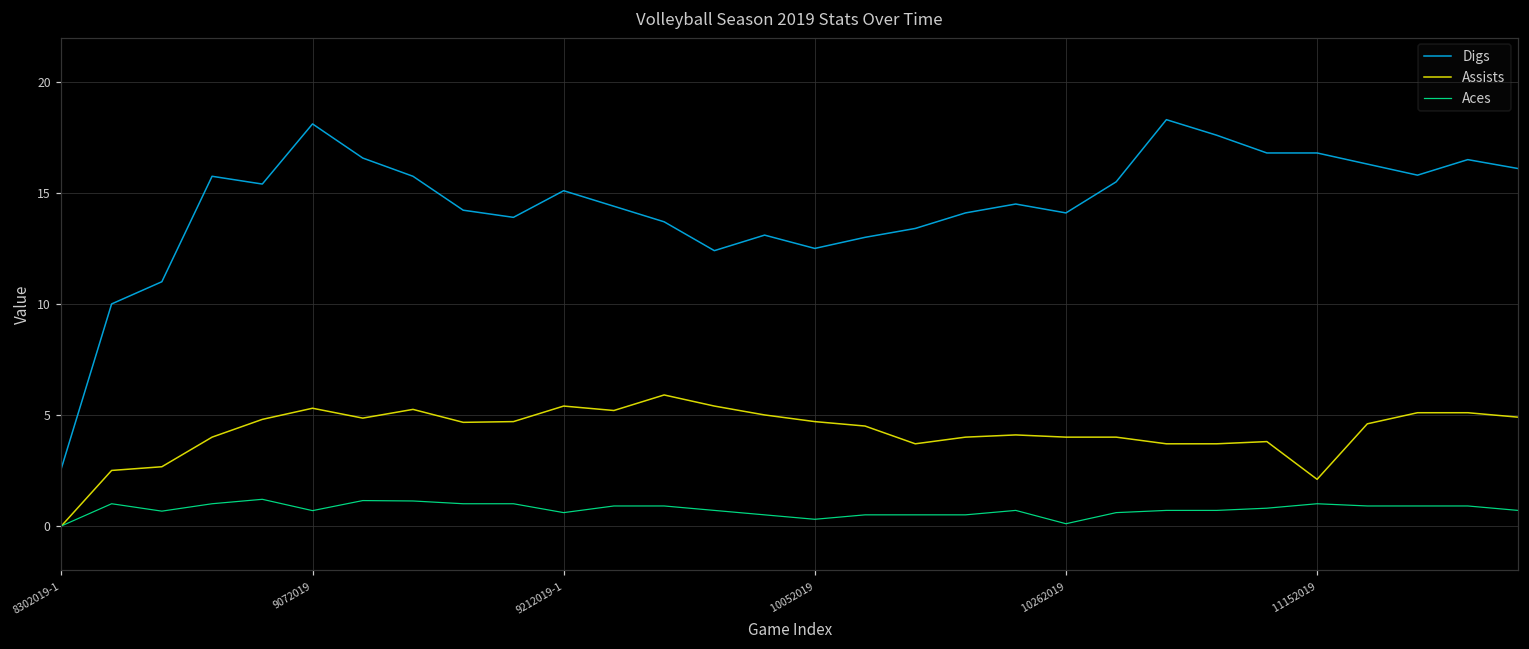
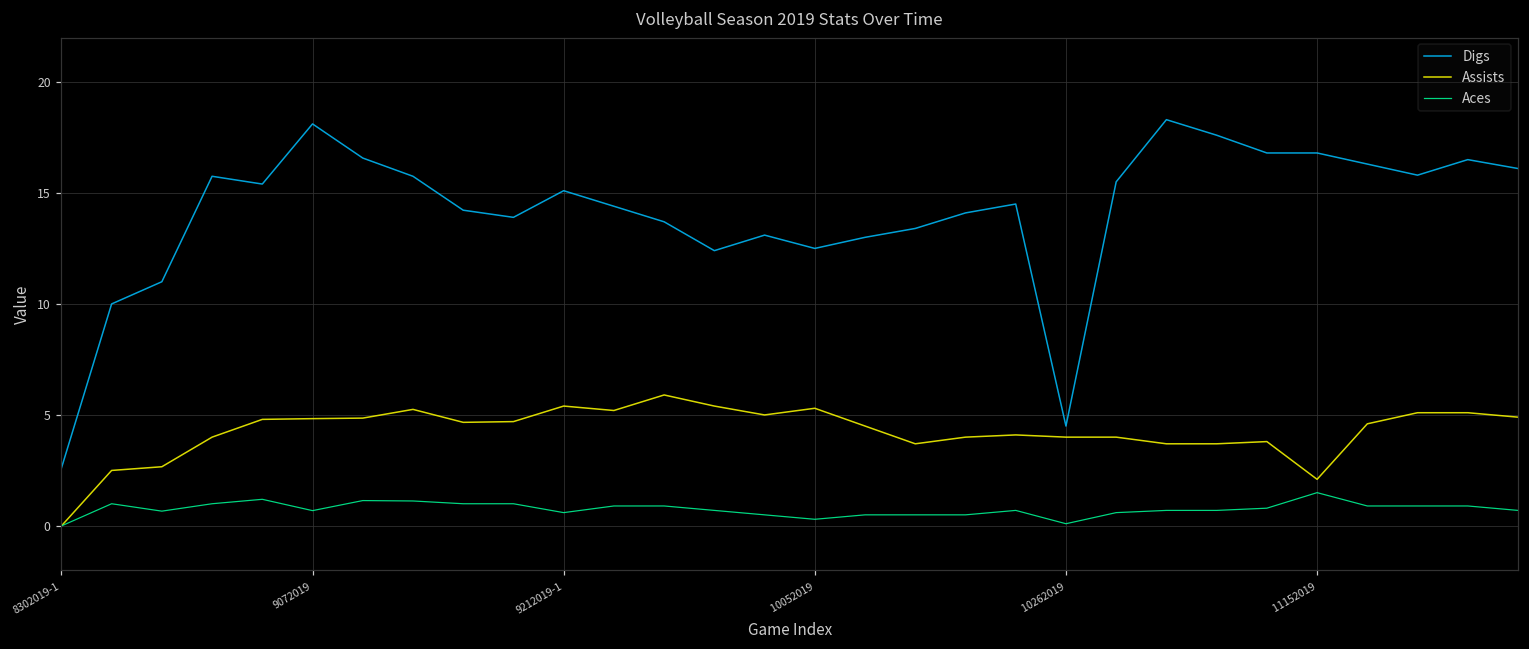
Assists, 9072019: 5.3 -> 4.8
Assists, 10052019: 4.7 -> 5.3
Digs, 10262019: 14.1 -> 4.5
Aces, 11152019: 1.0 -> 1.5
